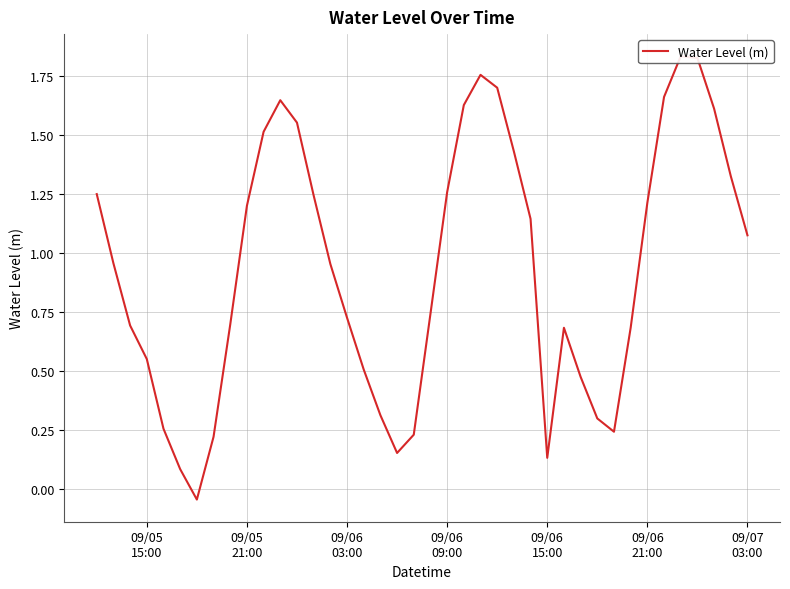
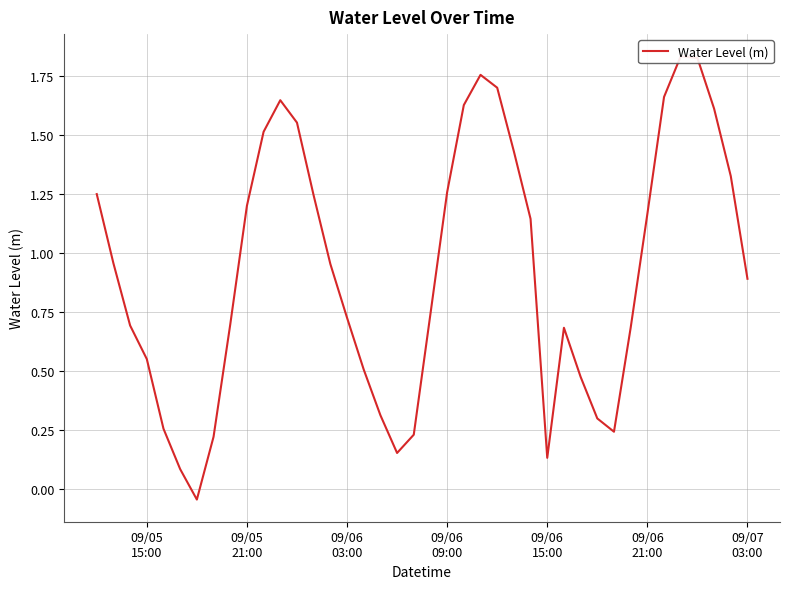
09/06 21:00: 1.21 -> 1.17
09/07 03:00: 1.08 -> 0.89
